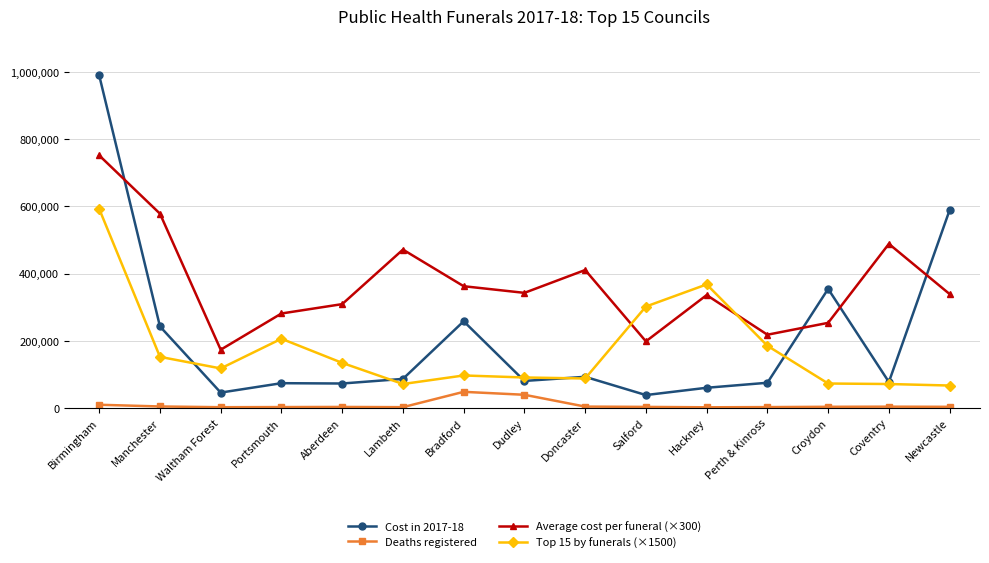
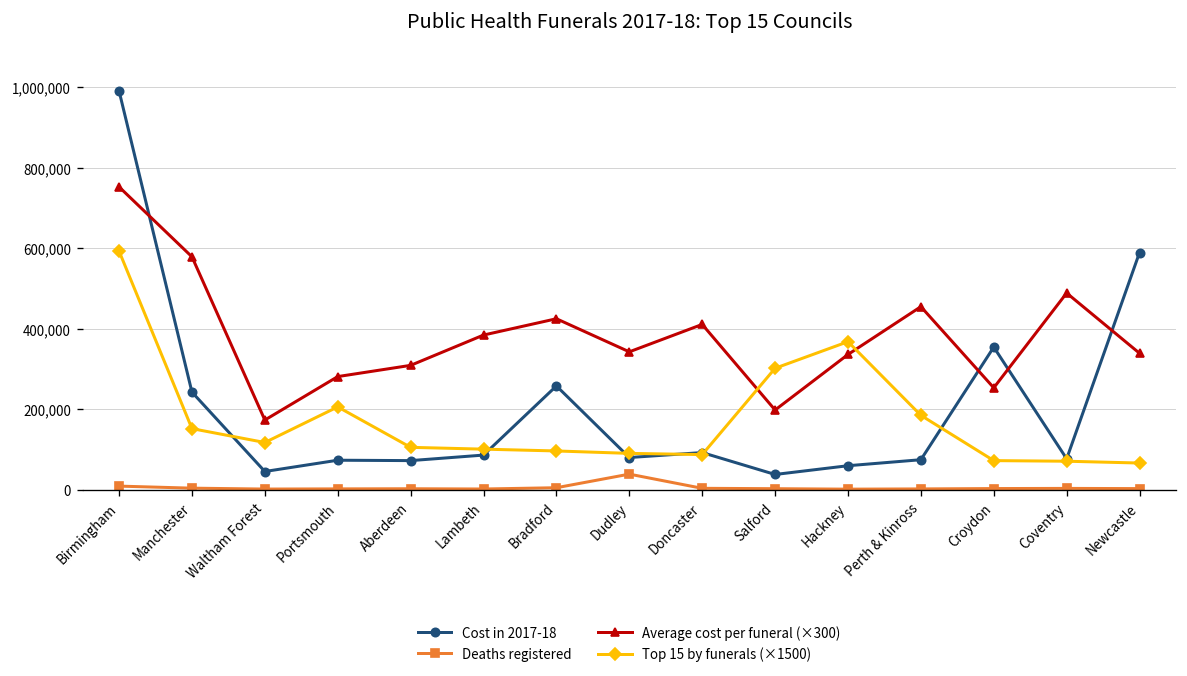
Top 15 by funerals (×1500), Aberdeen: 130,000 -> 110,000
Average cost per funeral (×300), Lambeth: 470,000 -> 380,000
Top 15 by funerals (×1500), Lambeth: 70,000 -> 100,000
Deaths registered, Bradford: 50,000 -> 0
Average cost per funeral (×300), Bradford: 360,000 -> 420,000
Average cost per funeral (×300), Perth & Kinross: 220,000 -> 450,000
